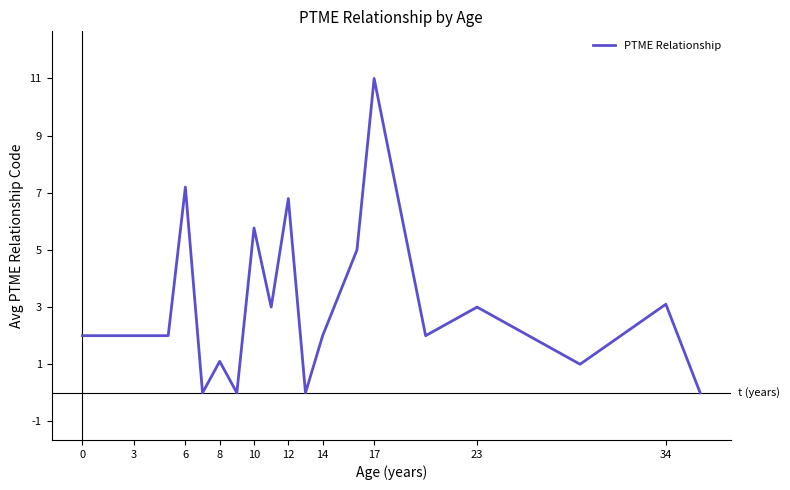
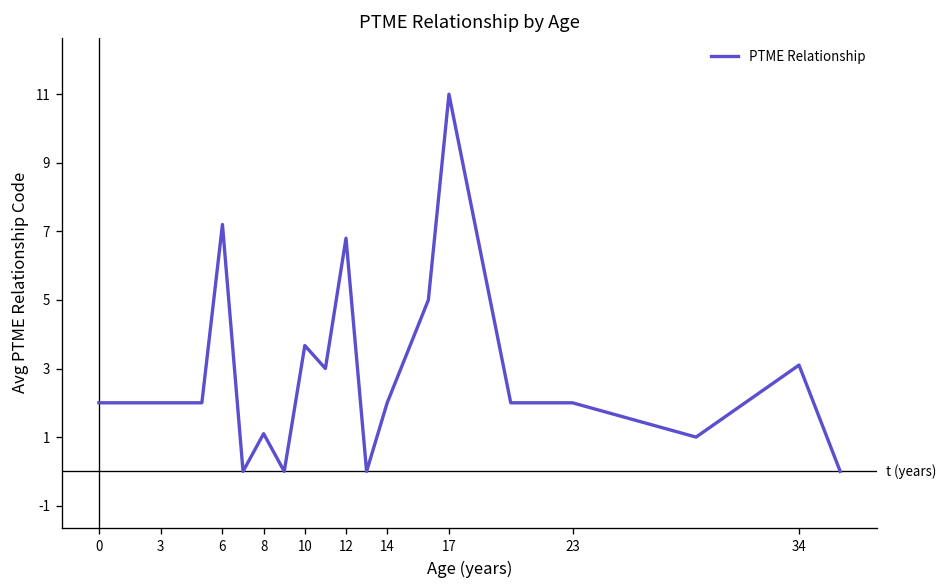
10: 5.8 -> 3.7
23: 3 -> 2
